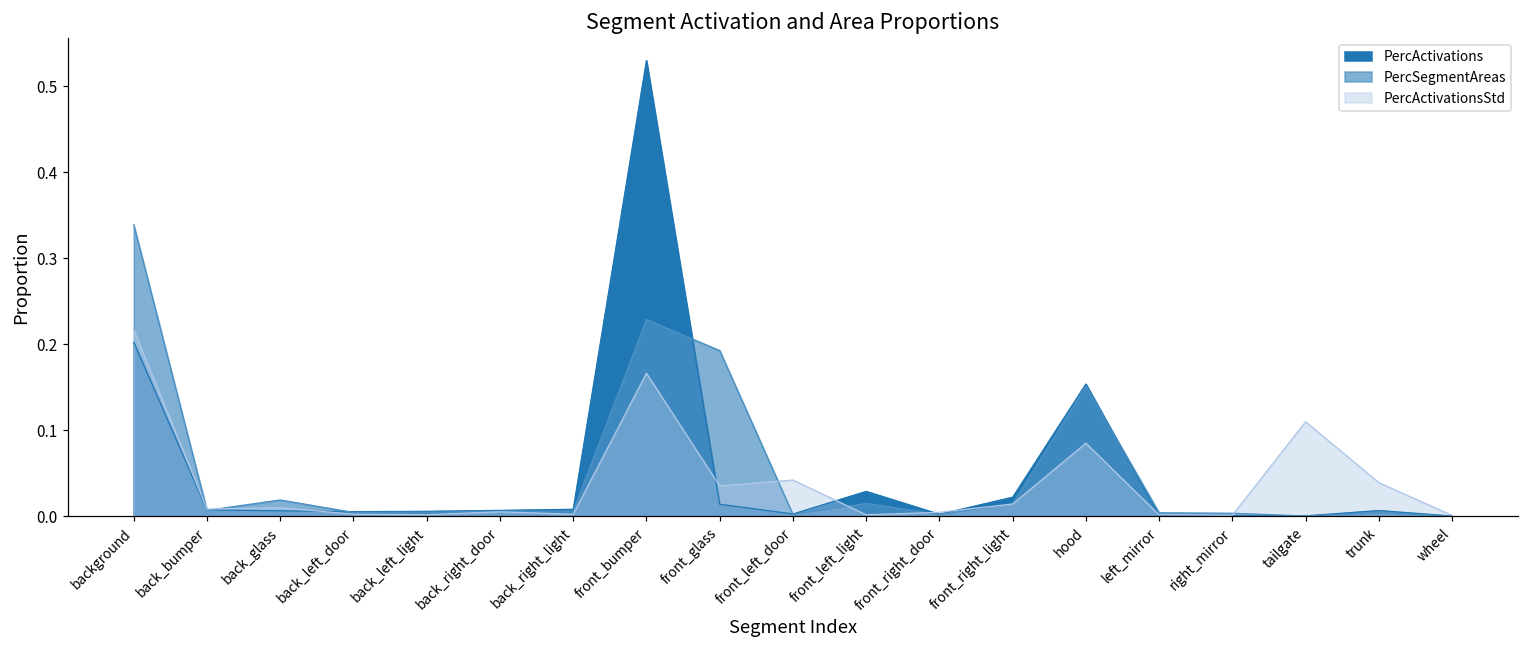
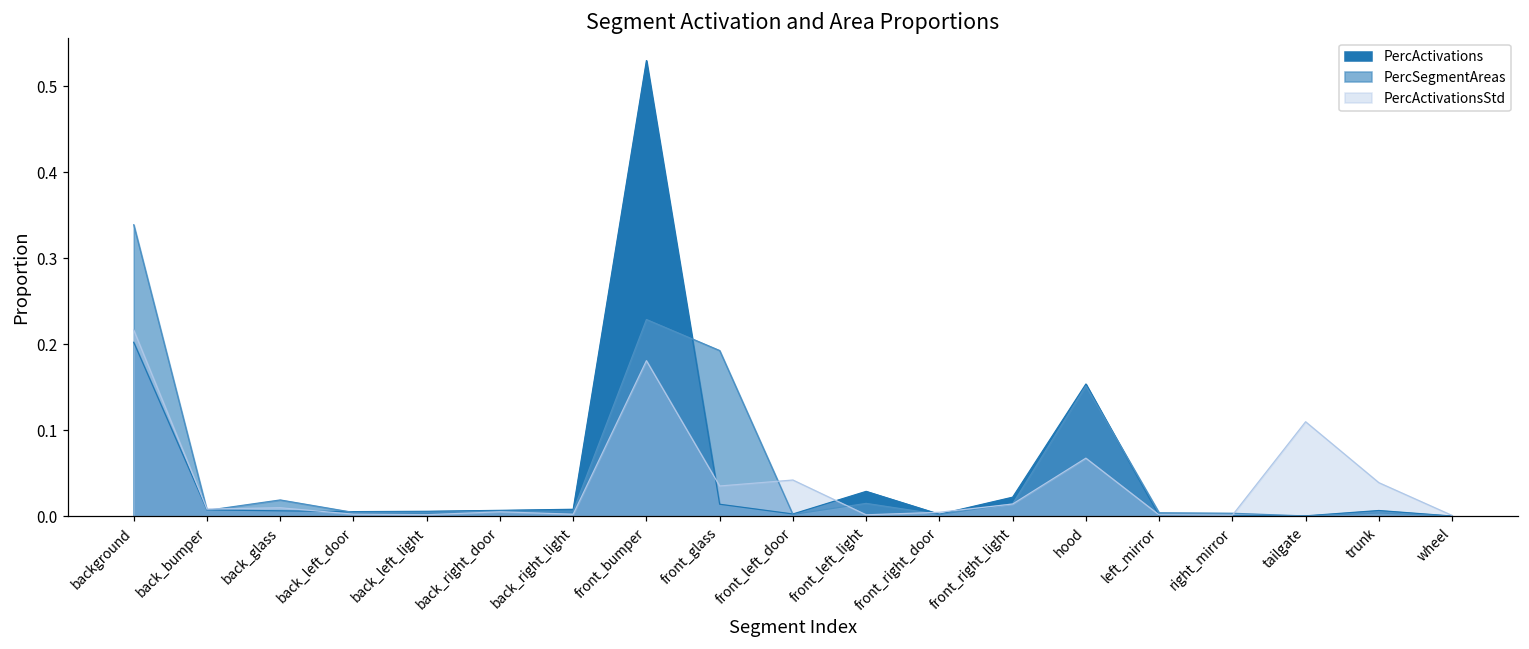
PercActivationsStd, front_bumper: 0.17 -> 0.18
PercActivationsStd, hood: 0.08 -> 0.07
